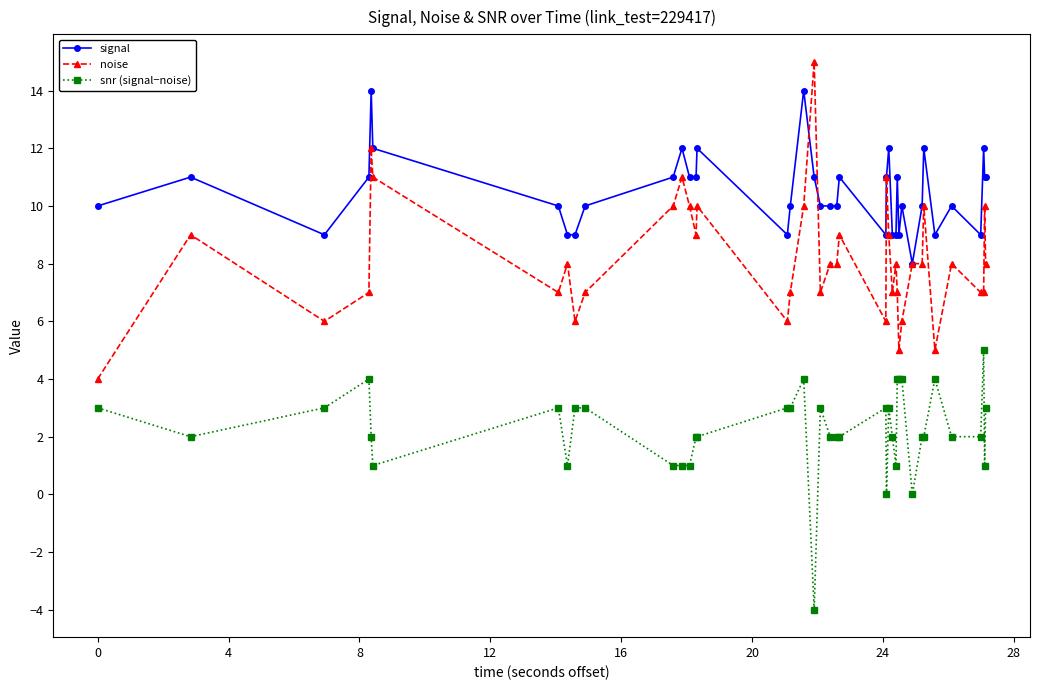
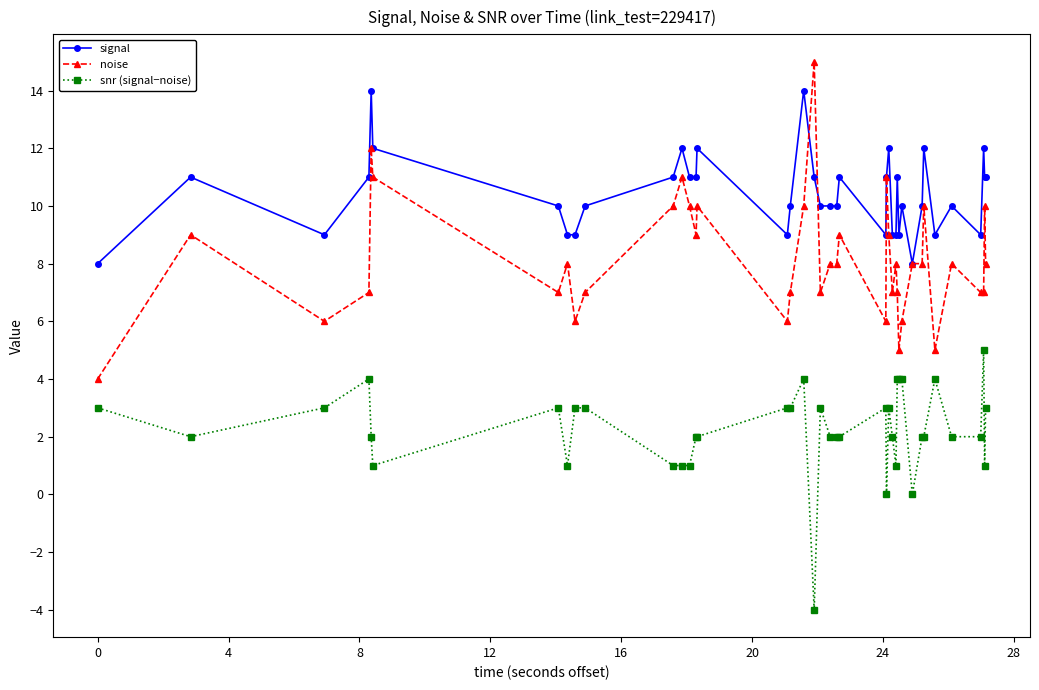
signal, 0: 10 -> 8
